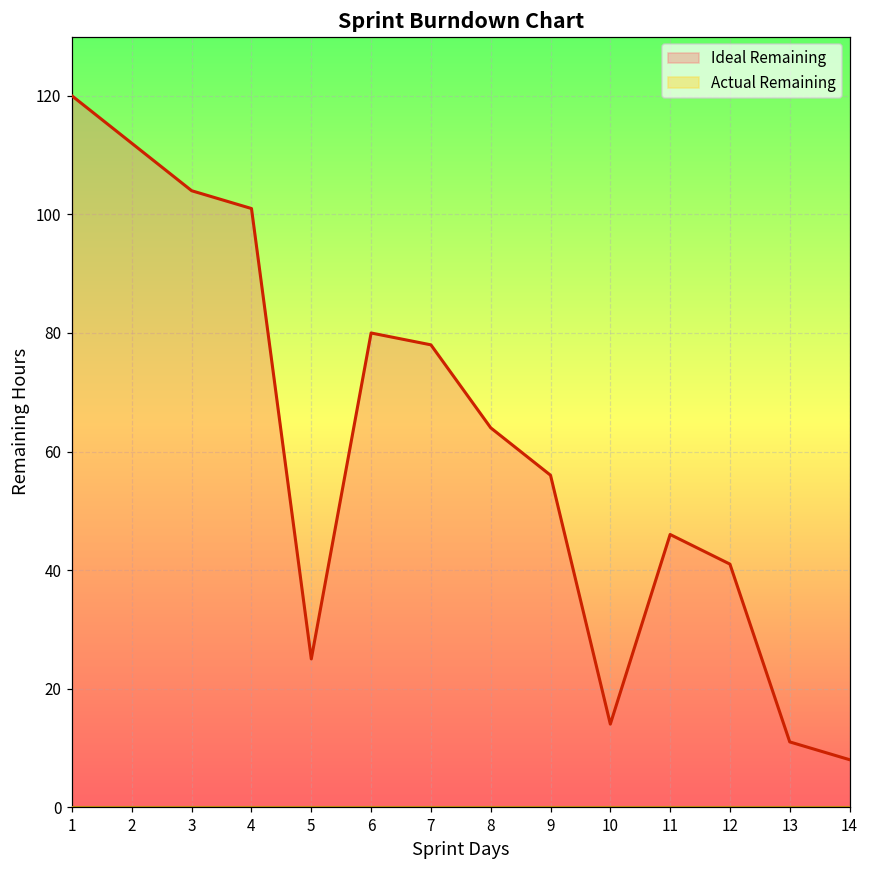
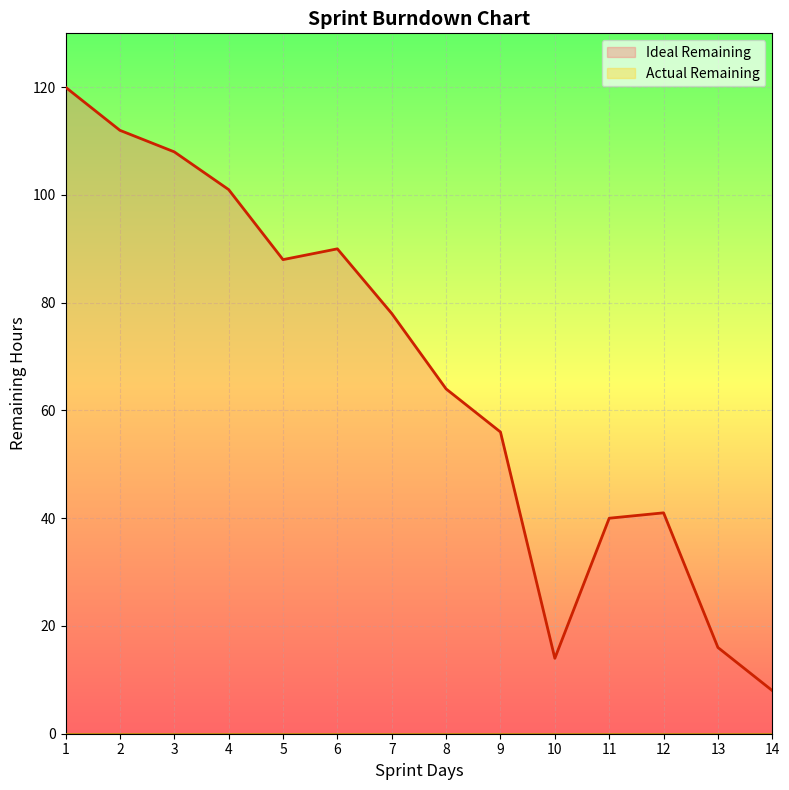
Ideal Remaining, 3: 104 -> 108
Ideal Remaining, 5: 25 -> 88
Ideal Remaining, 6: 80 -> 90
Ideal Remaining, 11: 46 -> 40
Ideal Remaining, 13: 11 -> 16
